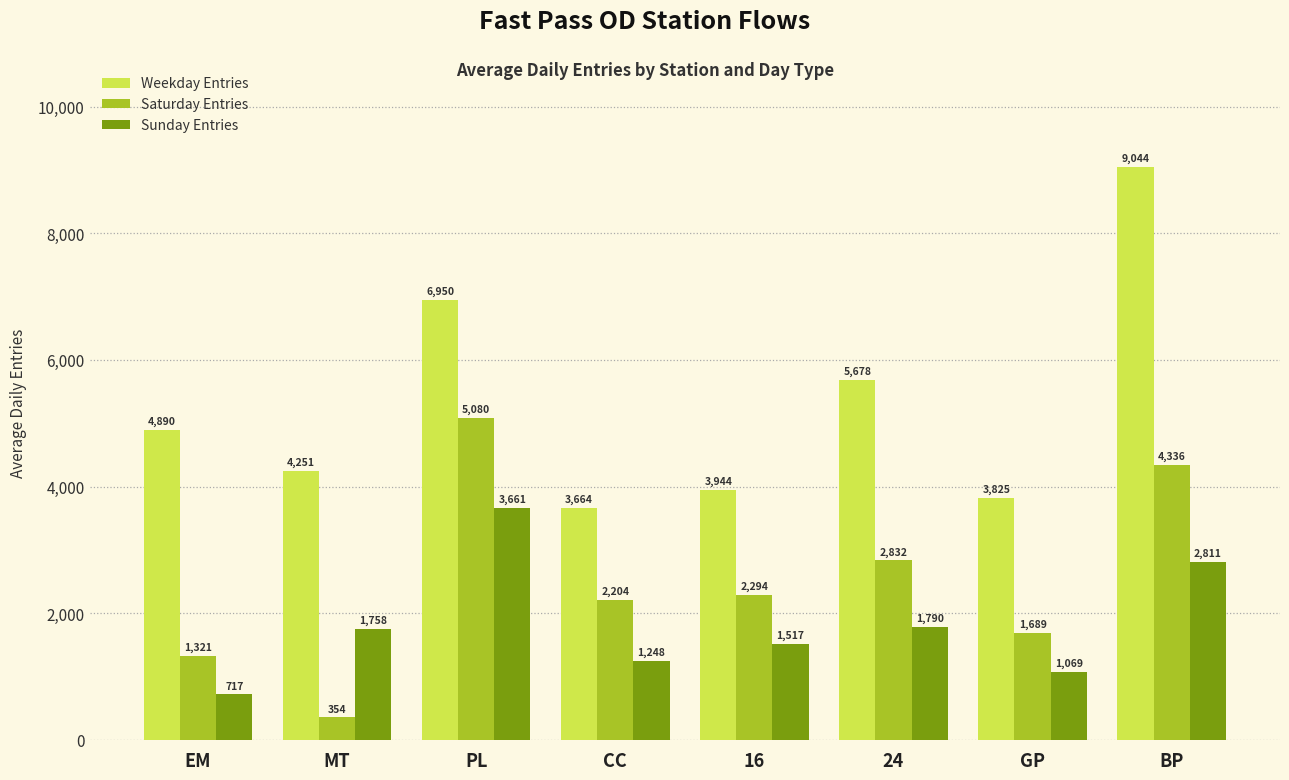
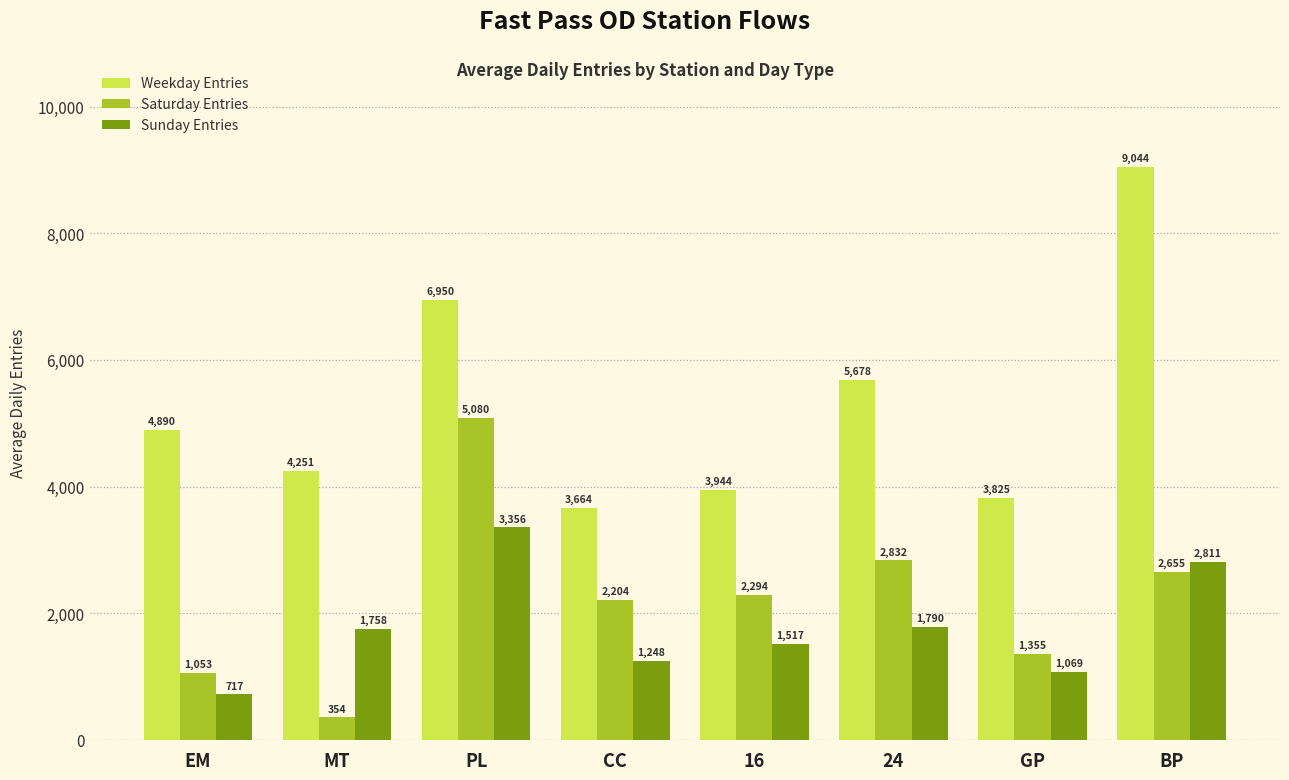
Saturday Entries, EM: 1,321 -> 1,053
Sunday Entries, PL: 3,661 -> 3,356
Saturday Entries, GP: 1,689 -> 1,355
Saturday Entries, BP: 4,336 -> 2,655
